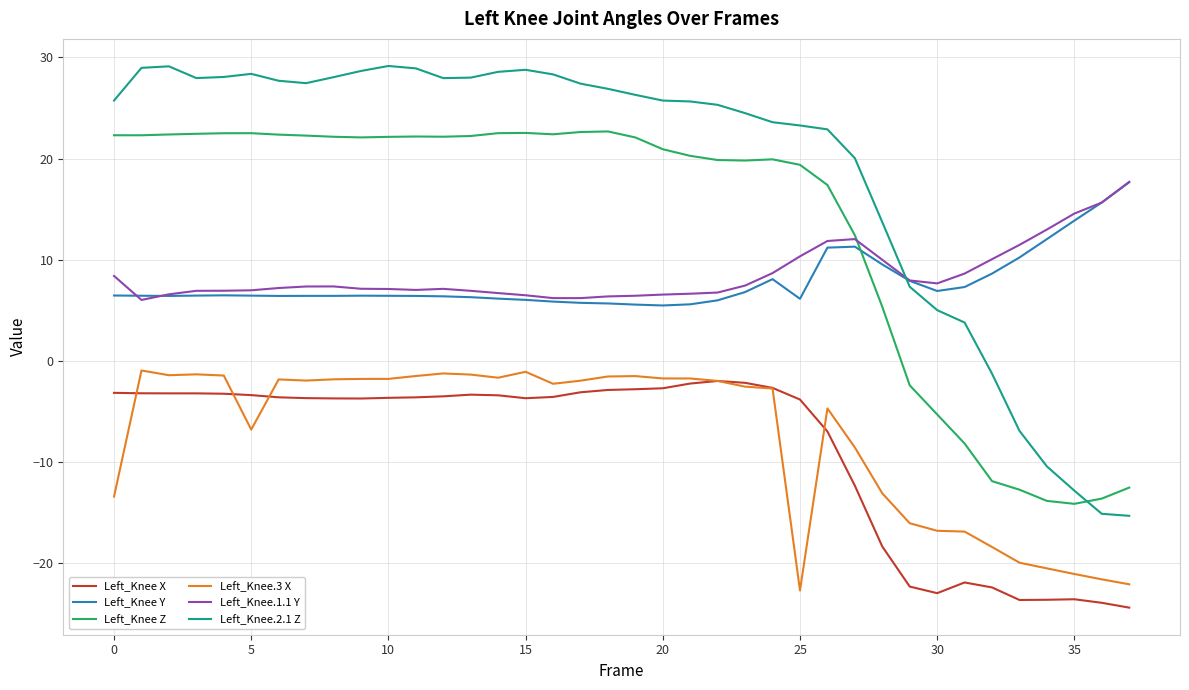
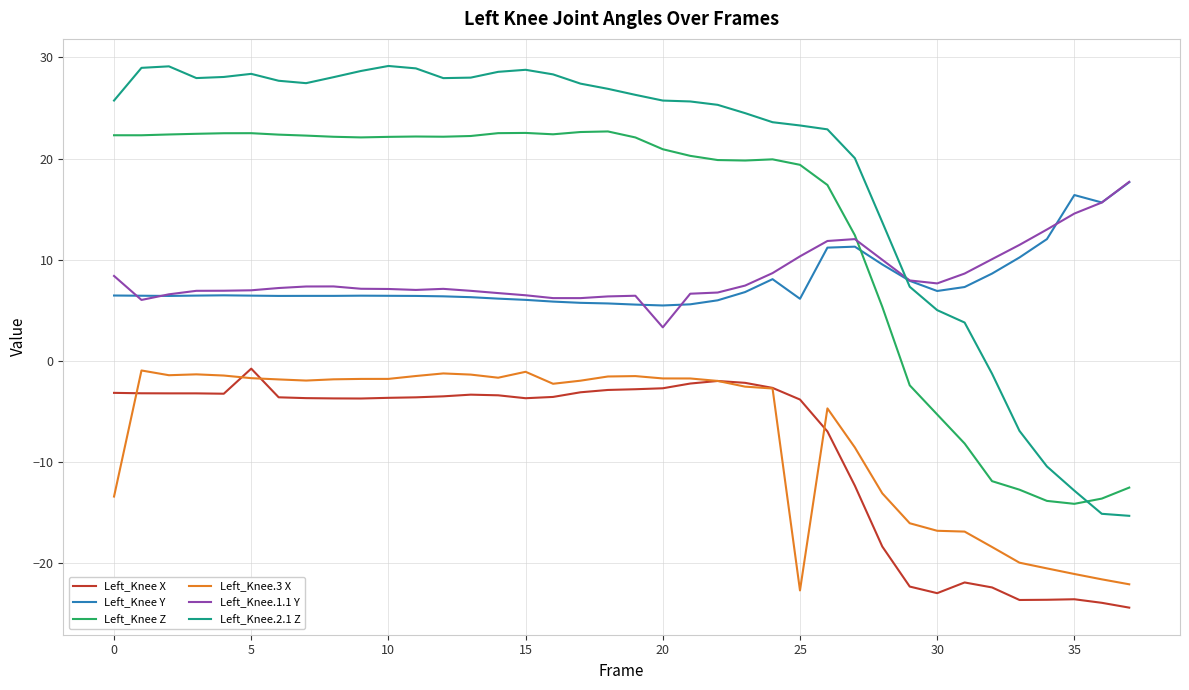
Left_Knee X, 5: -3.4 -> -0.8
Left_Knee.3 X, 5: -6.8 -> -1.7
Left_Knee.1.1 Y, 20: 6.6 -> 3.3
Left_Knee Y, 35: 13.9 -> 16.4
